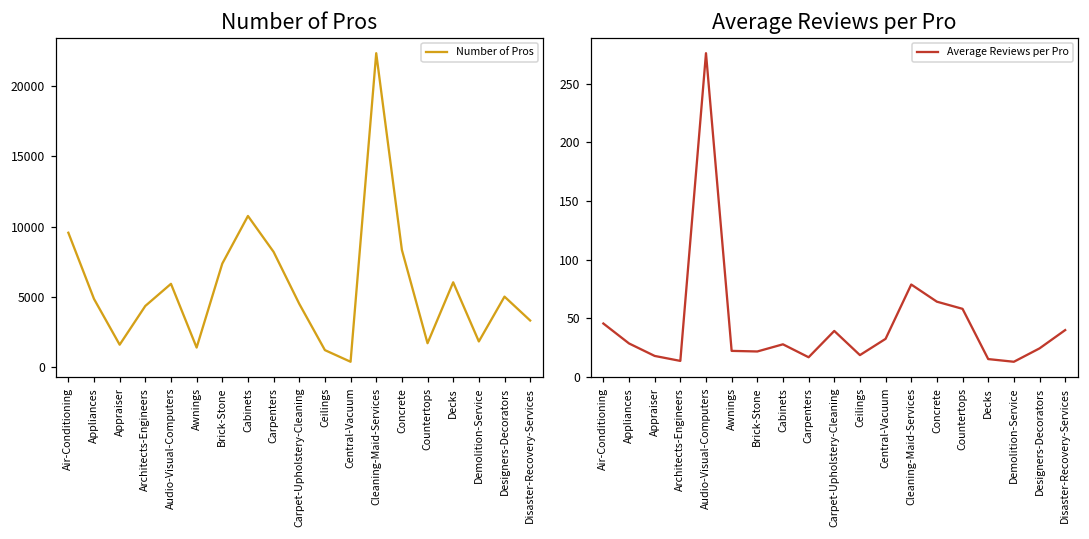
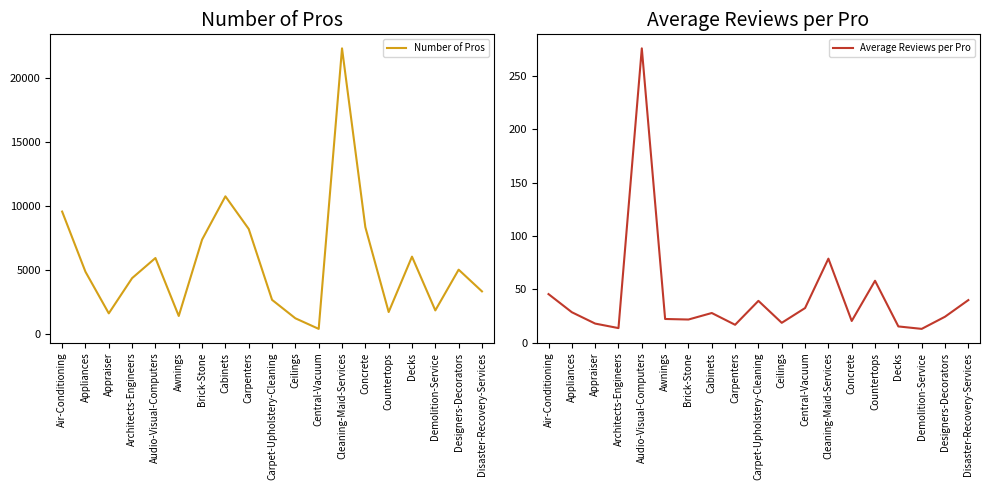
Number of Pros, Carpet-Upholstery-Cleaning: 4500 -> 2600
Average Reviews per Pro, Concrete: 64 -> 20
